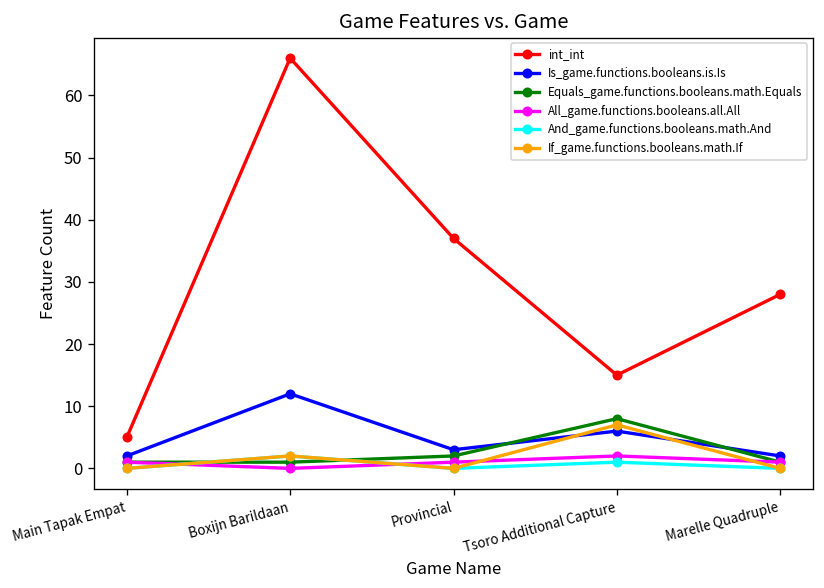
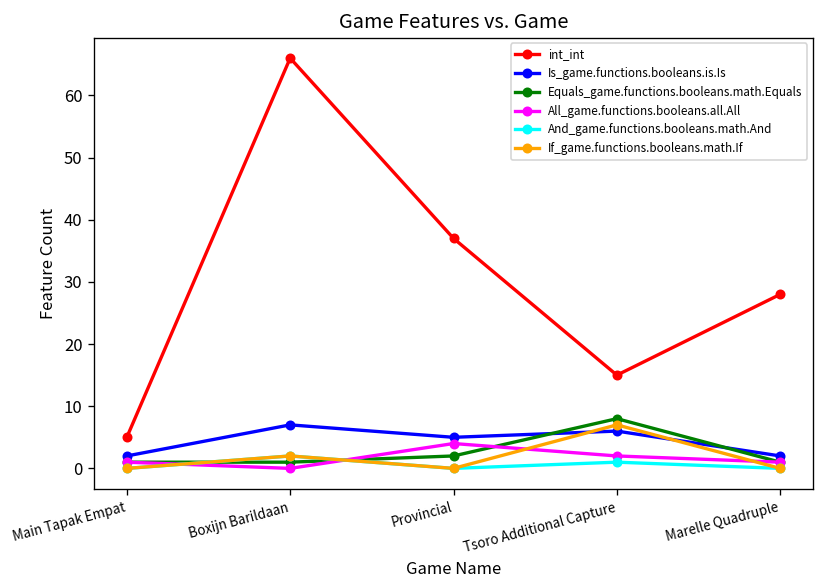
Is_game.functions.booleans.is.Is, Boxijn Barildaan: 12 -> 7
Is_game.functions.booleans.is.Is, Provincial: 3 -> 5
All_game.functions.booleans.all.All, Provincial: 1 -> 4
